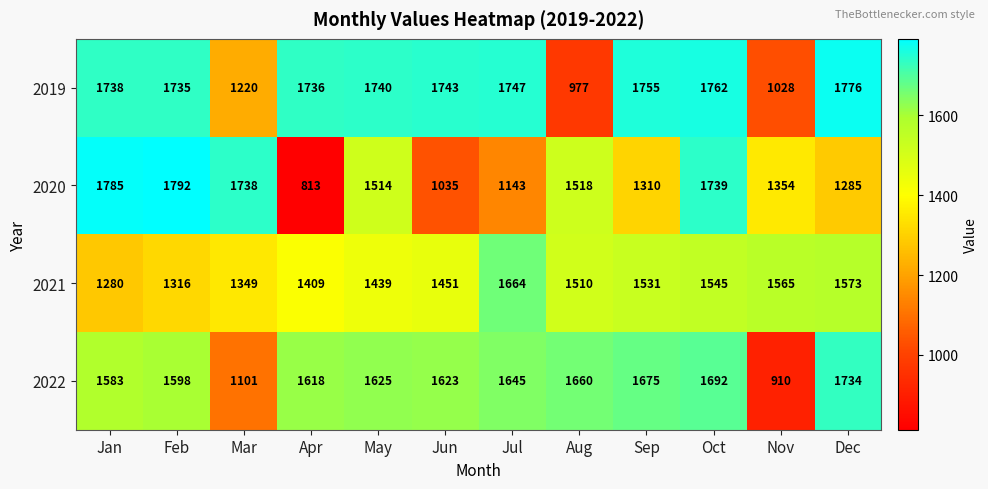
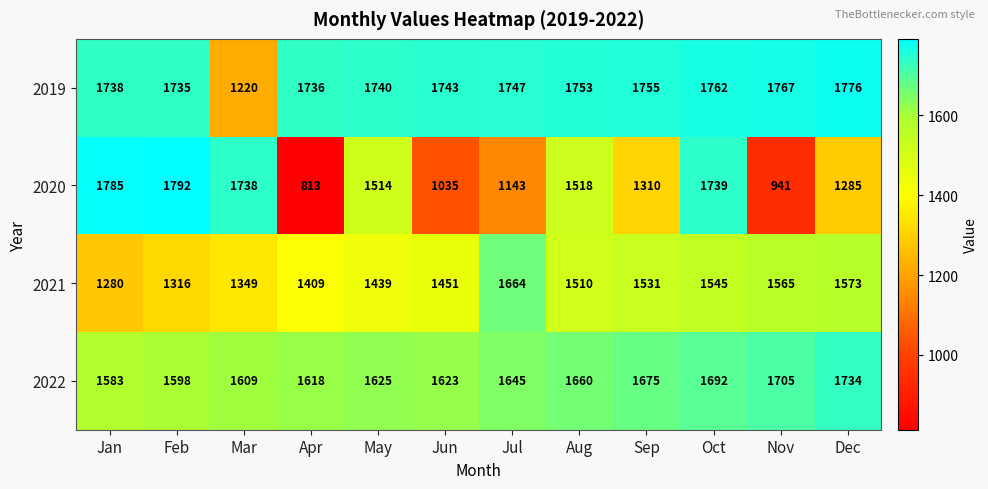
2019, Aug: 977 -> 1753
2019, Nov: 1028 -> 1767
2020, Nov: 1354 -> 941
2022, Mar: 1101 -> 1609
2022, Nov: 910 -> 1705
